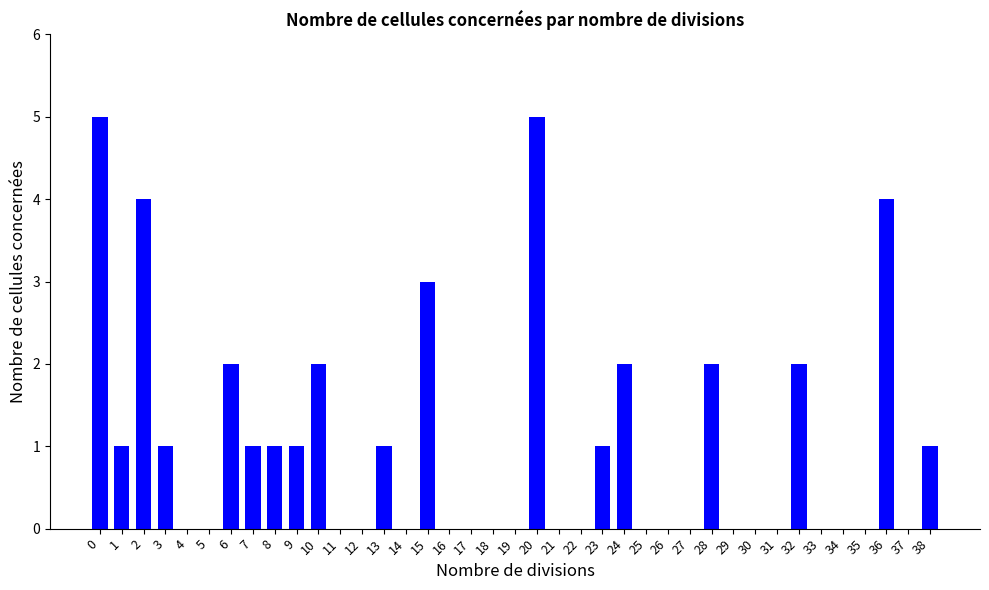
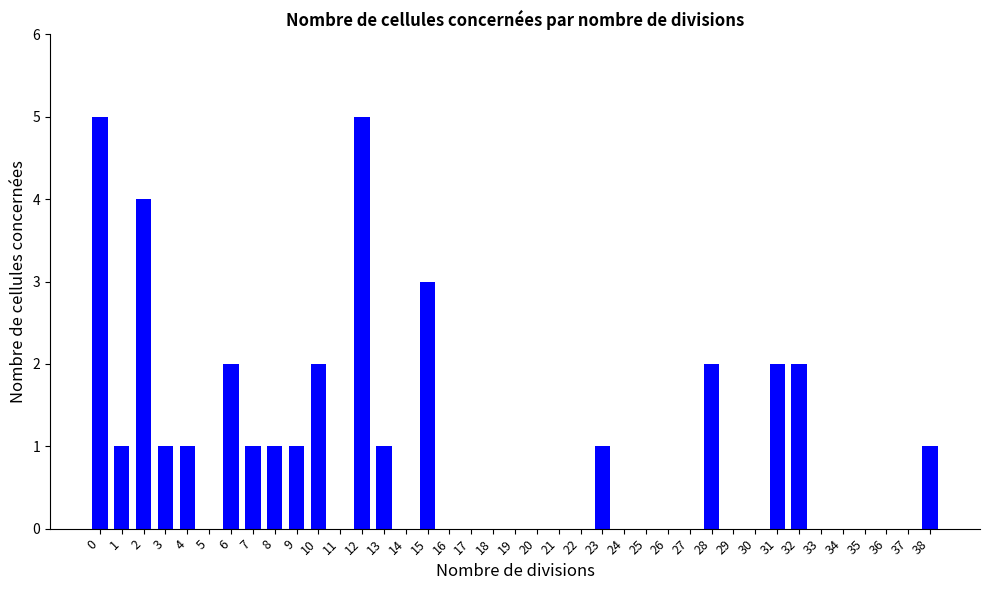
4: 0 -> 1
12: 0 -> 5
20: 5 -> 0
24: 2 -> 0
31: 0 -> 2
36: 4 -> 0
